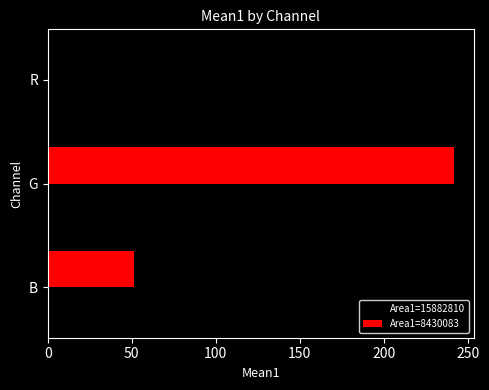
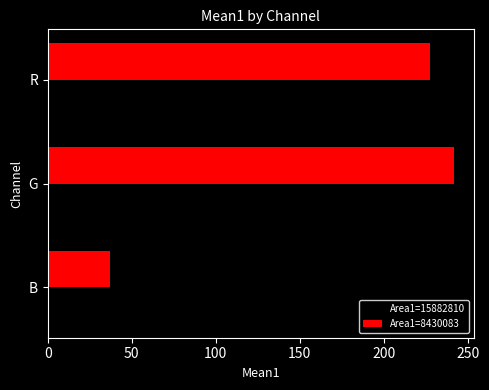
Area1=8430083, R: 0 -> 228
Area1=8430083, B: 51 -> 37
